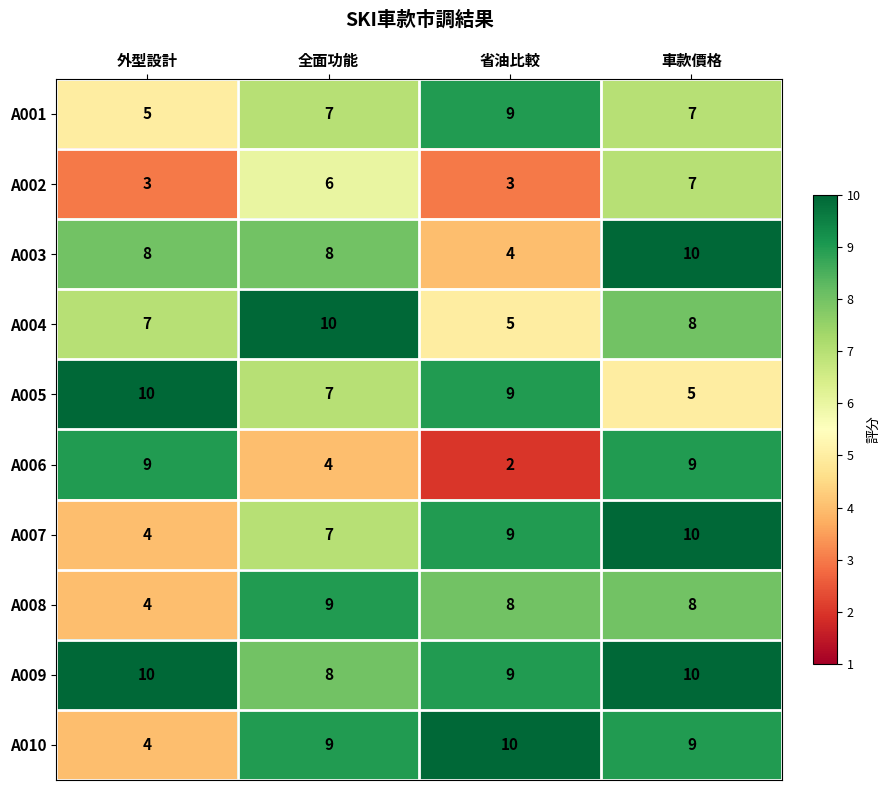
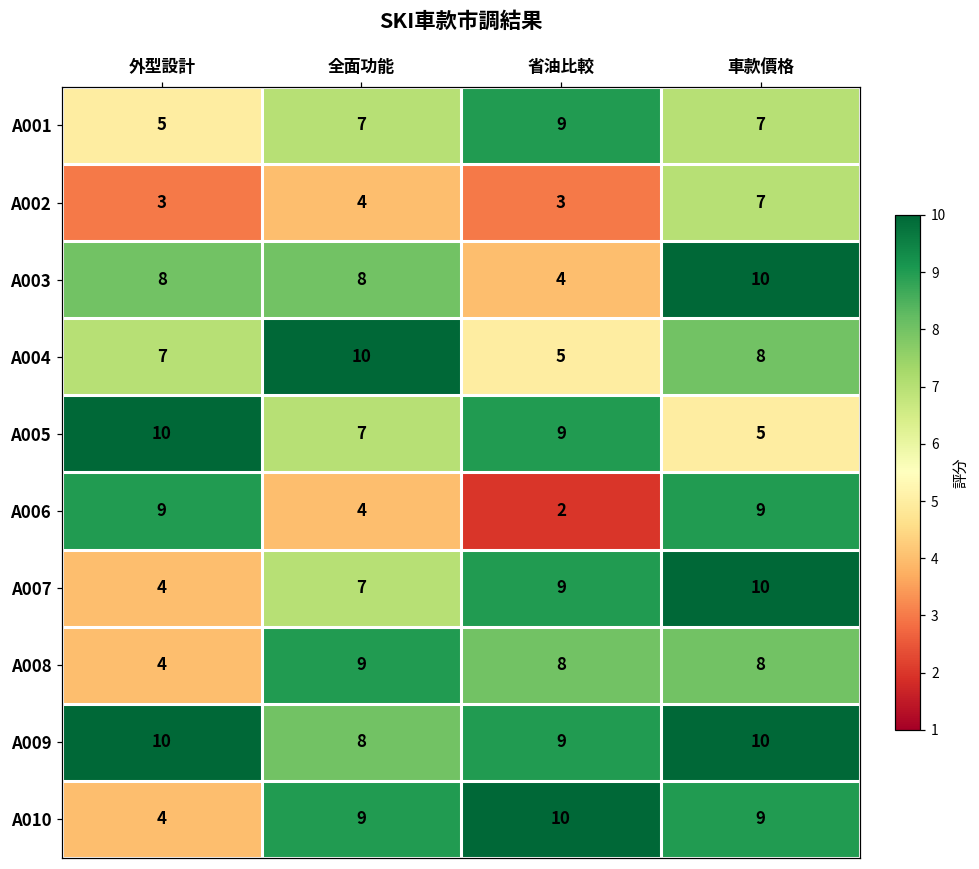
A002, 全面功能: 6 -> 4
